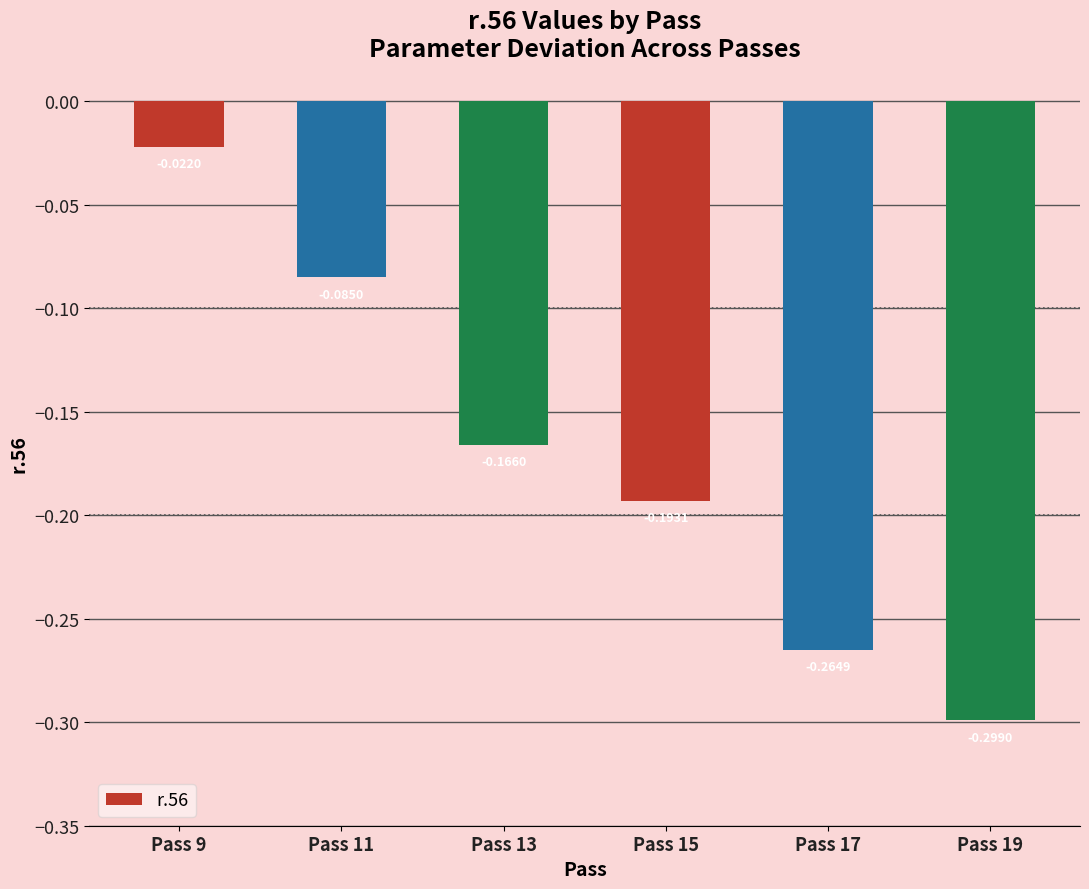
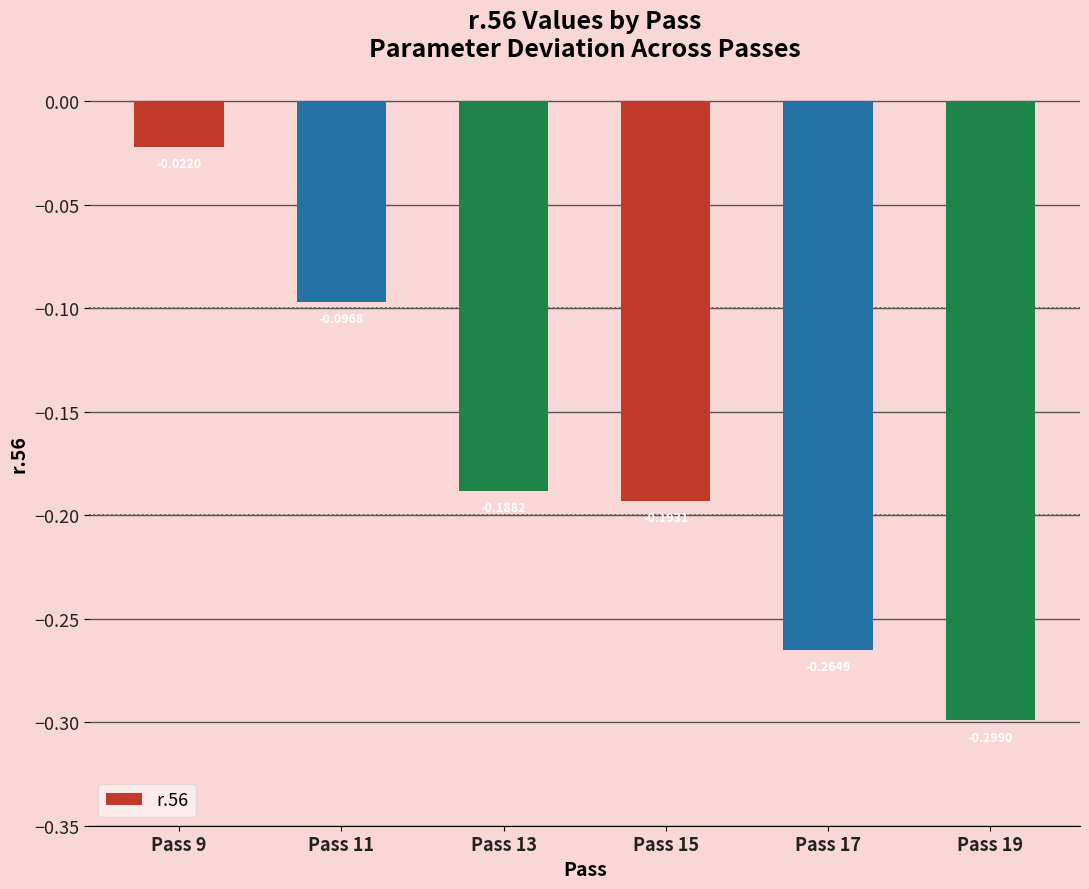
Pass 11: -0.085 -> -0.097
Pass 13: -0.166 -> -0.188
